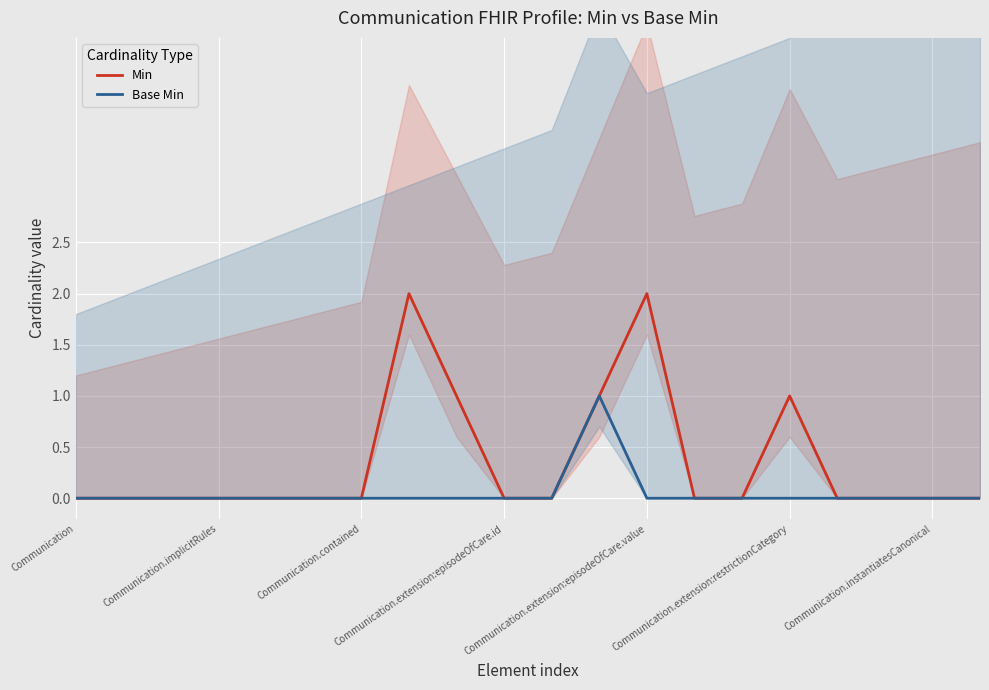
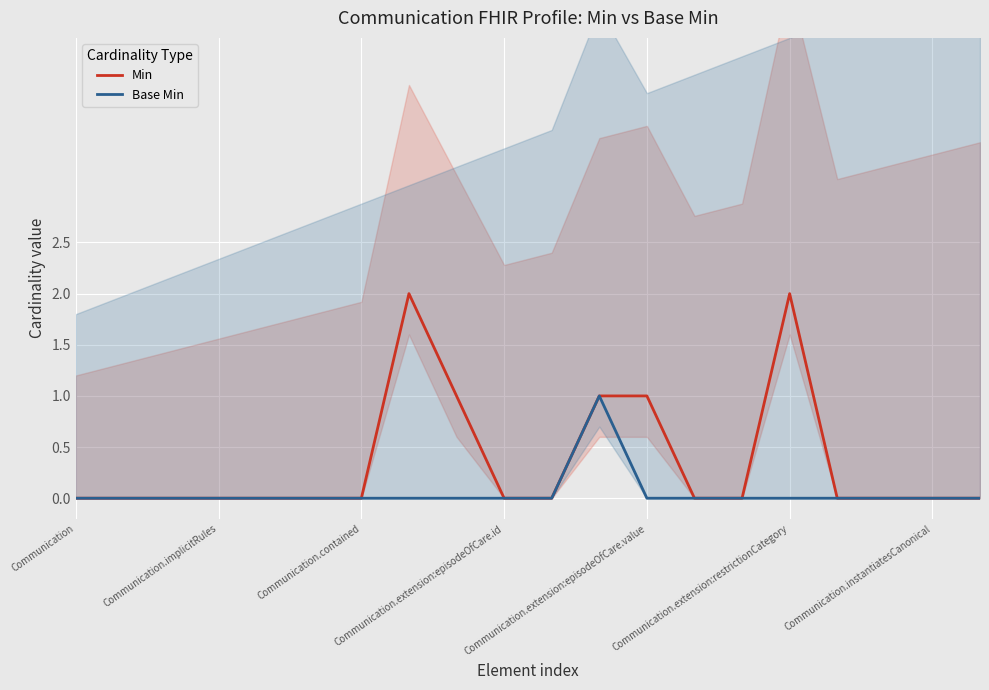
Min, Communication.extension:episodeOfCare.value: 2 -> 1
Min, Communication.extension:restrictionCategory: 1 -> 2
